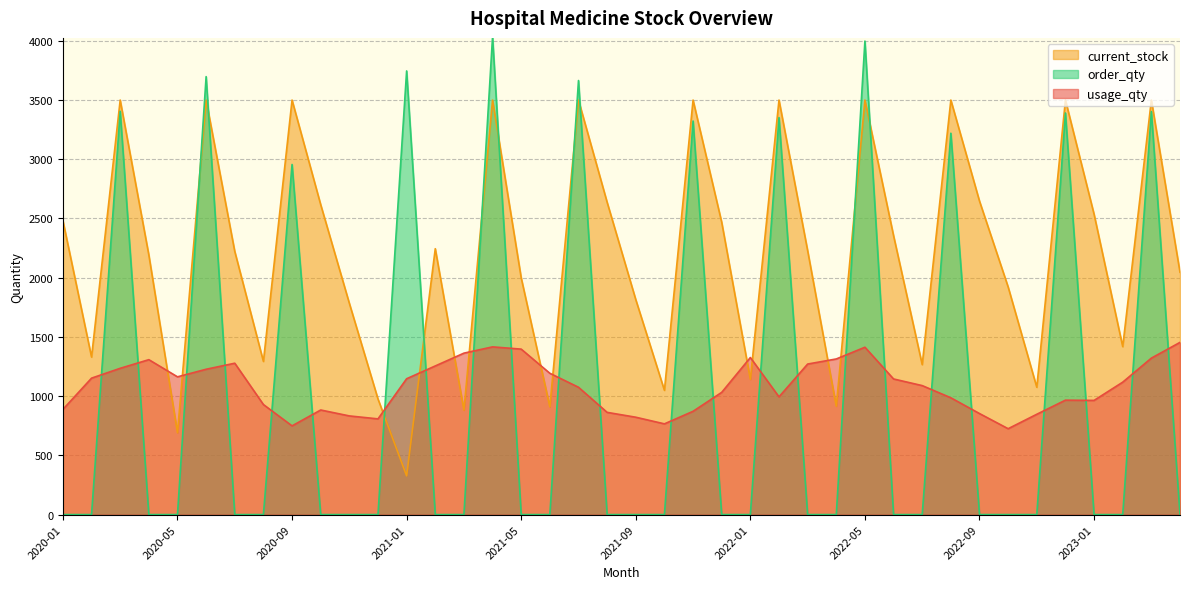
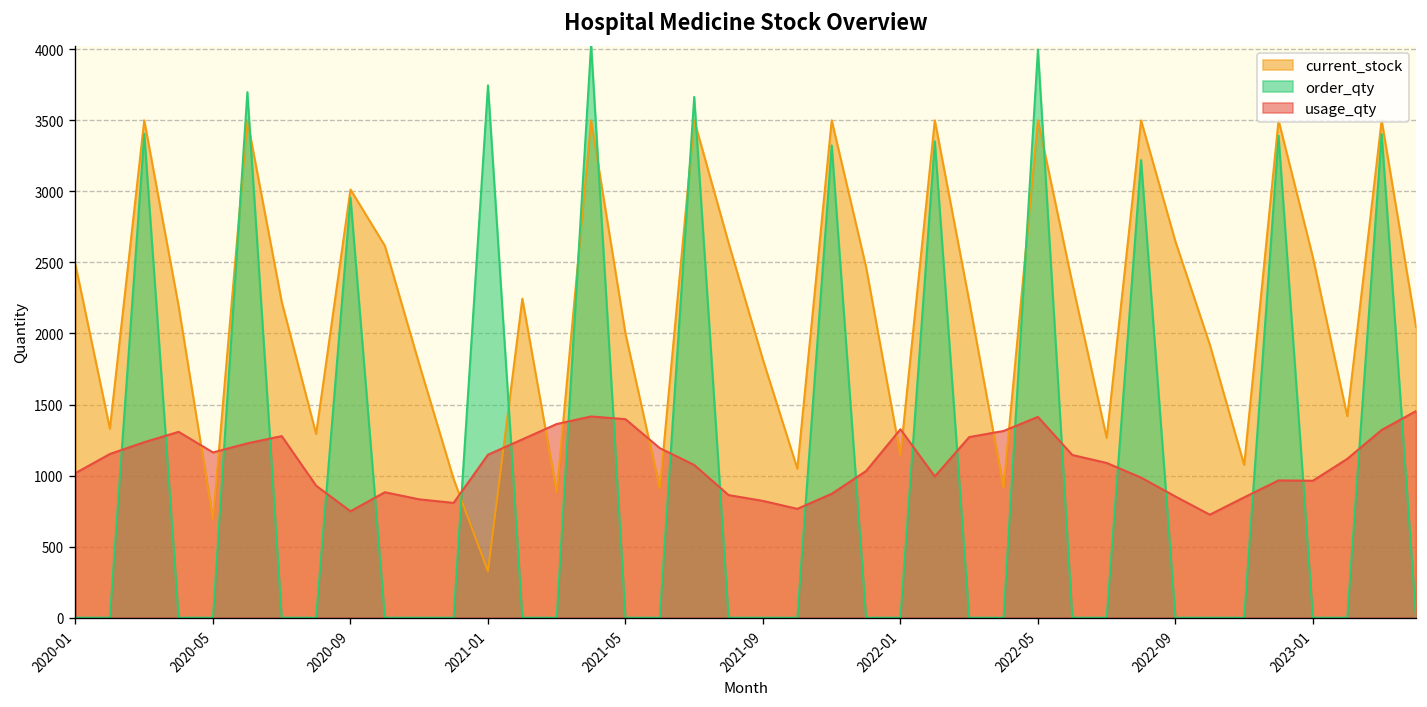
usage_qty, 2020-01: 890 -> 1020
current_stock, 2020-09: 3500 -> 3010
